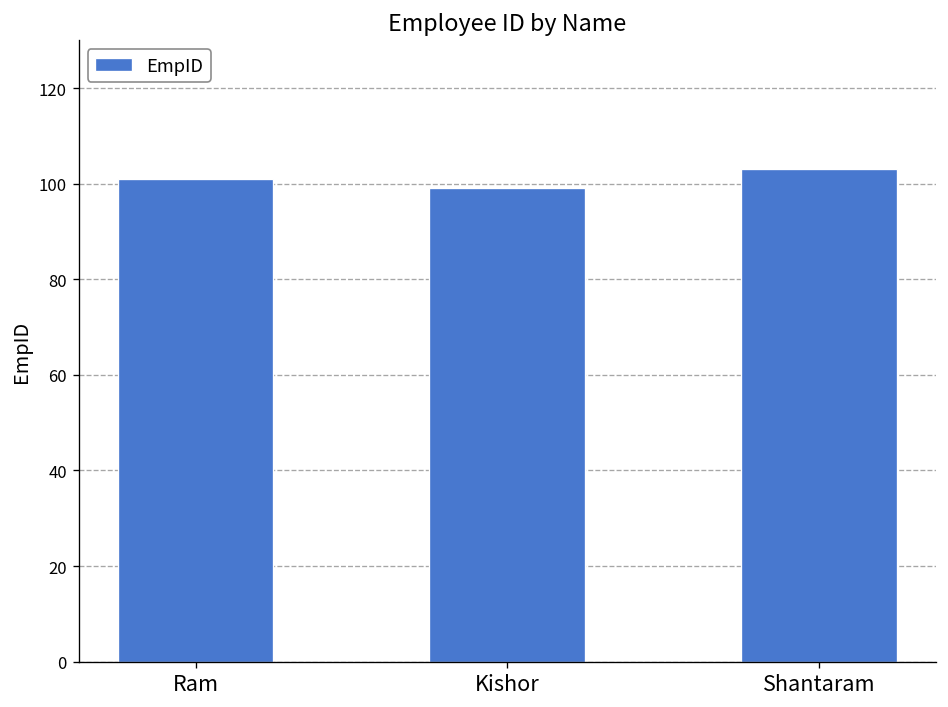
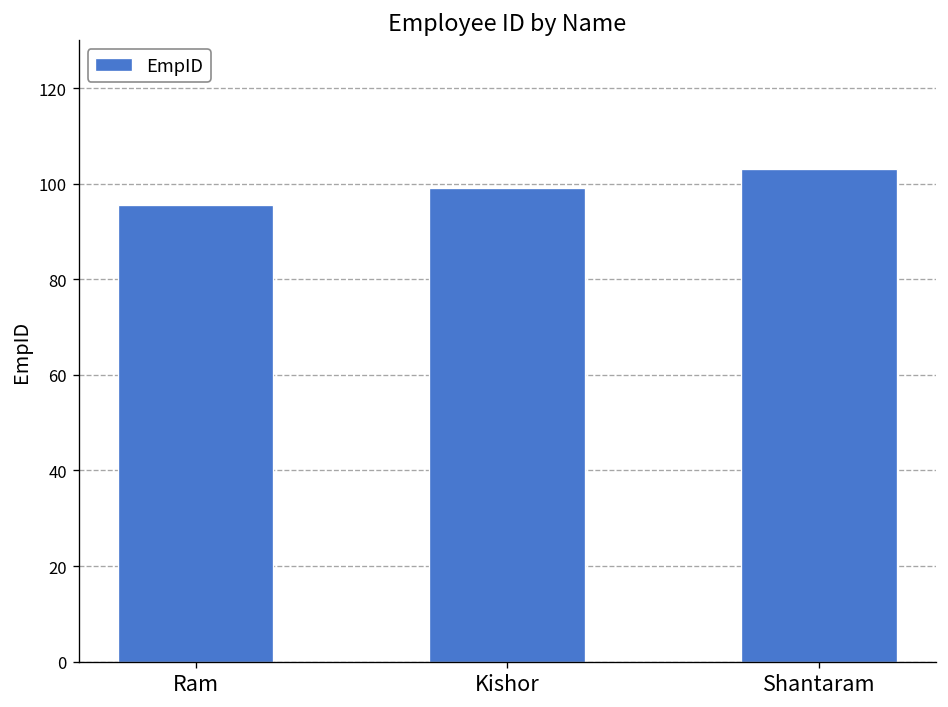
Ram: 101 -> 96
